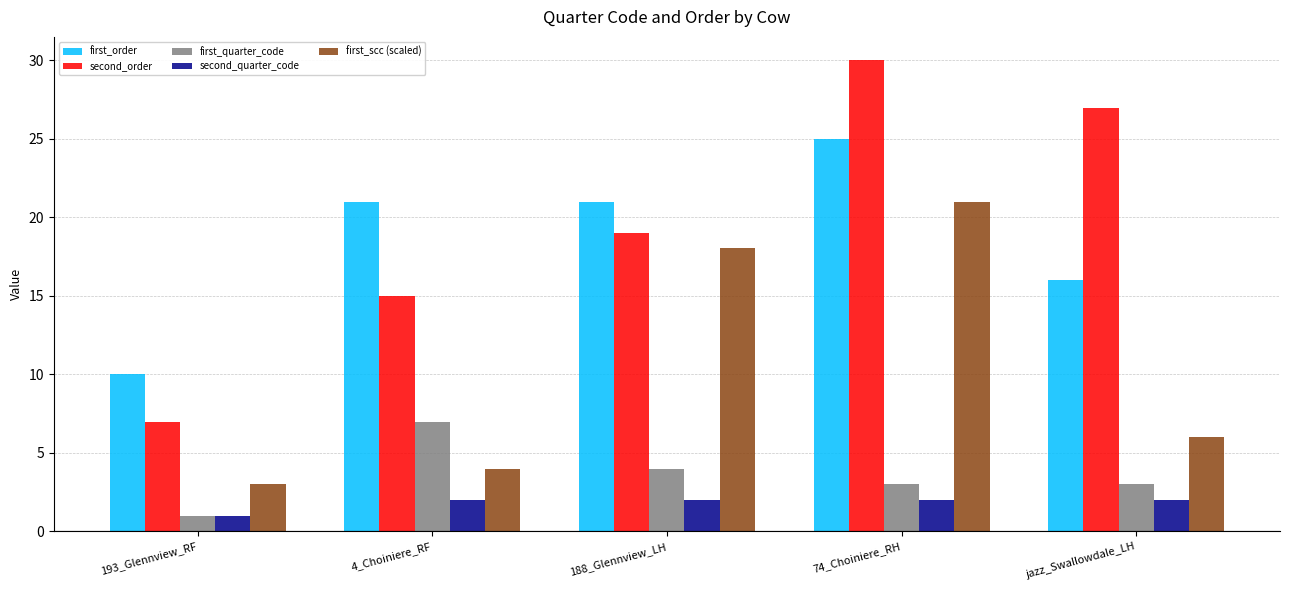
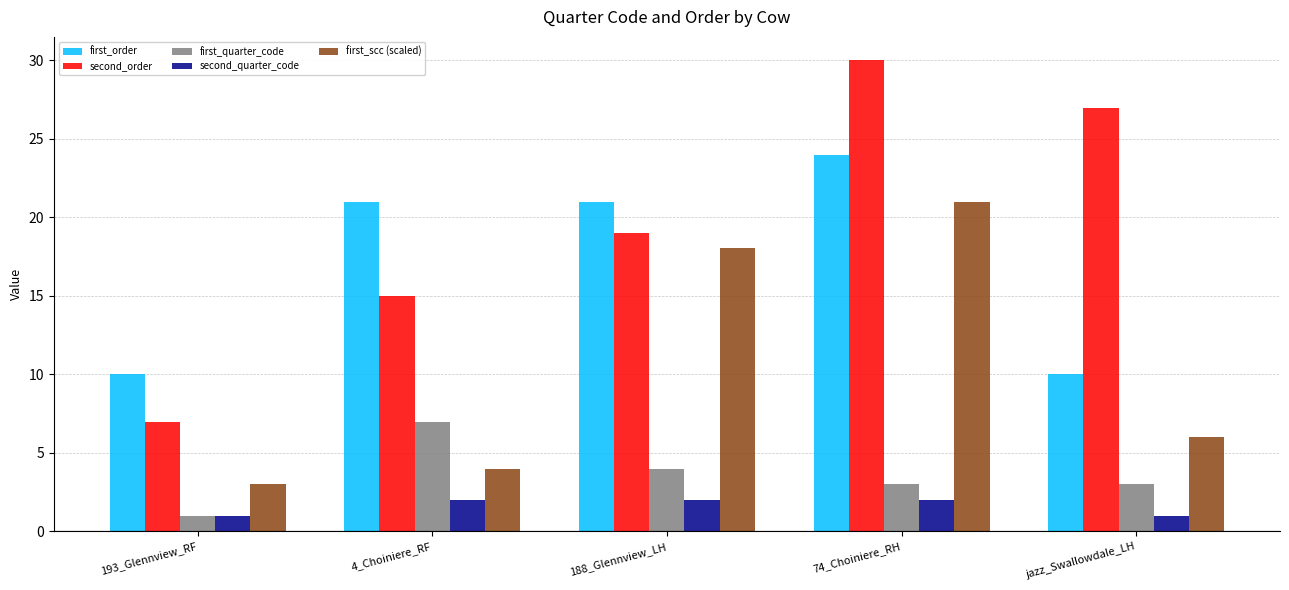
first_order, 74_Choiniere_RH: 25 -> 24
first_order, jazz_Swallowdale_LH: 16 -> 10
second_quarter_code, jazz_Swallowdale_LH: 2 -> 1
